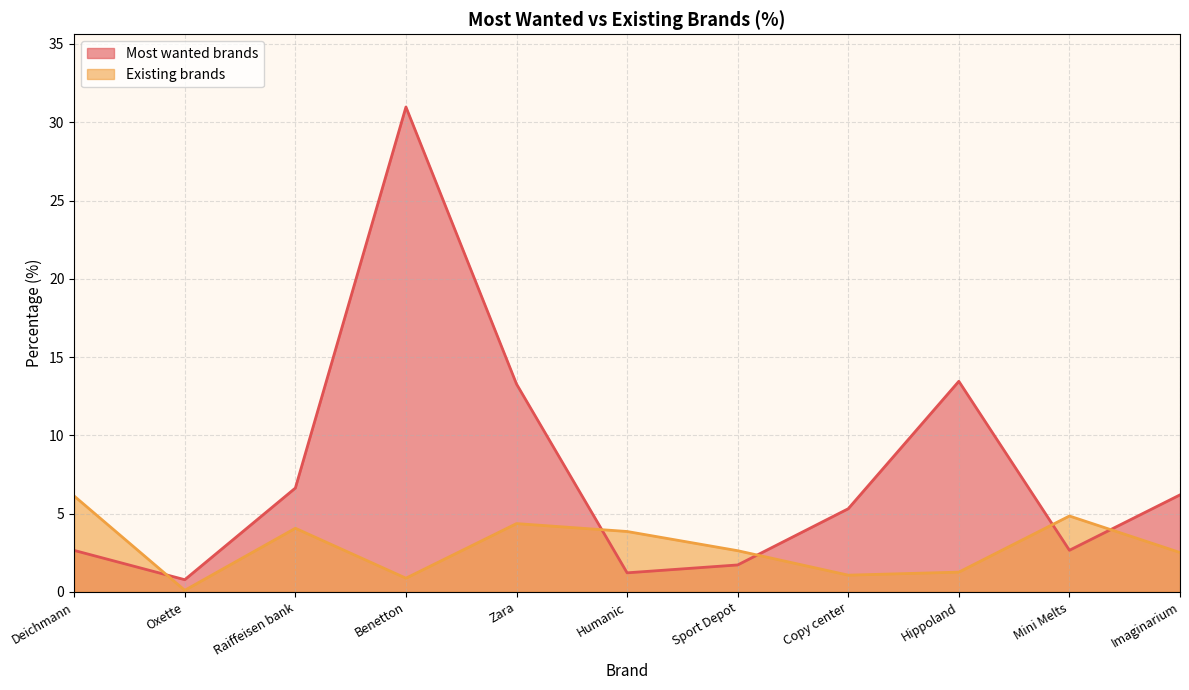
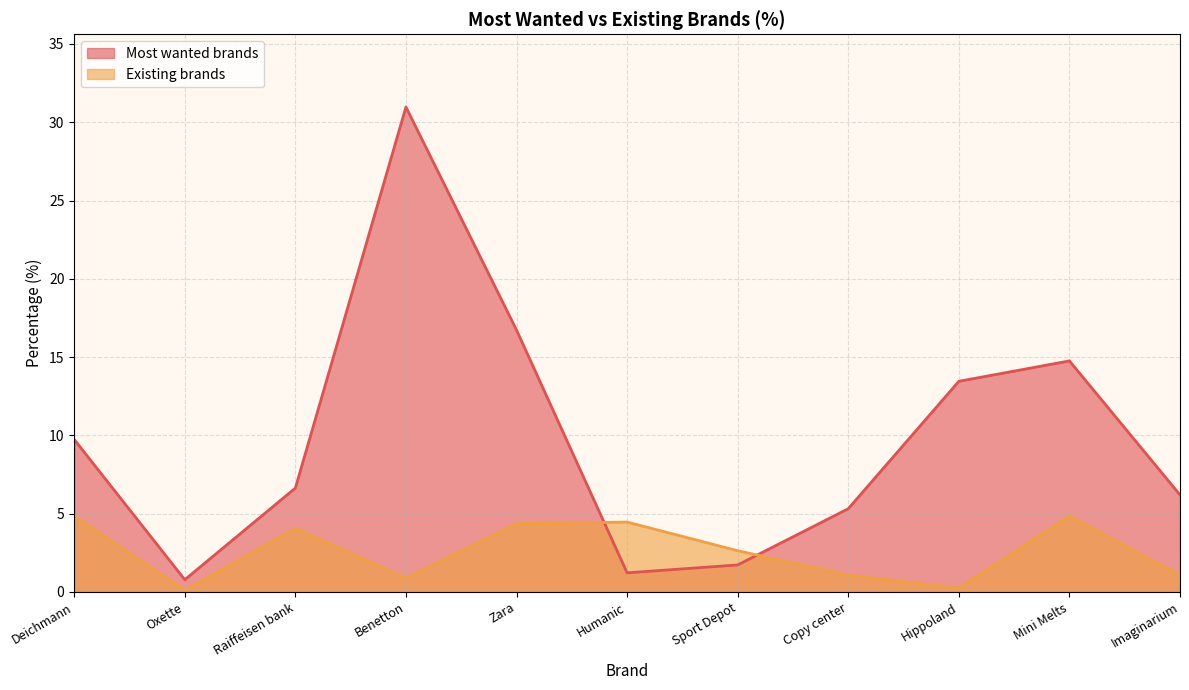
Most wanted brands, Deichmann: 2.6 -> 9.7
Existing brands, Deichmann: 6.1 -> 4.8
Most wanted brands, Zara: 13.3 -> 16.7
Existing brands, Humanic: 3.9 -> 4.5
Existing brands, Hippoland: 1.3 -> 0.3
Most wanted brands, Mini Melts: 2.7 -> 14.8
Existing brands, Imaginarium: 2.5 -> 1.1
